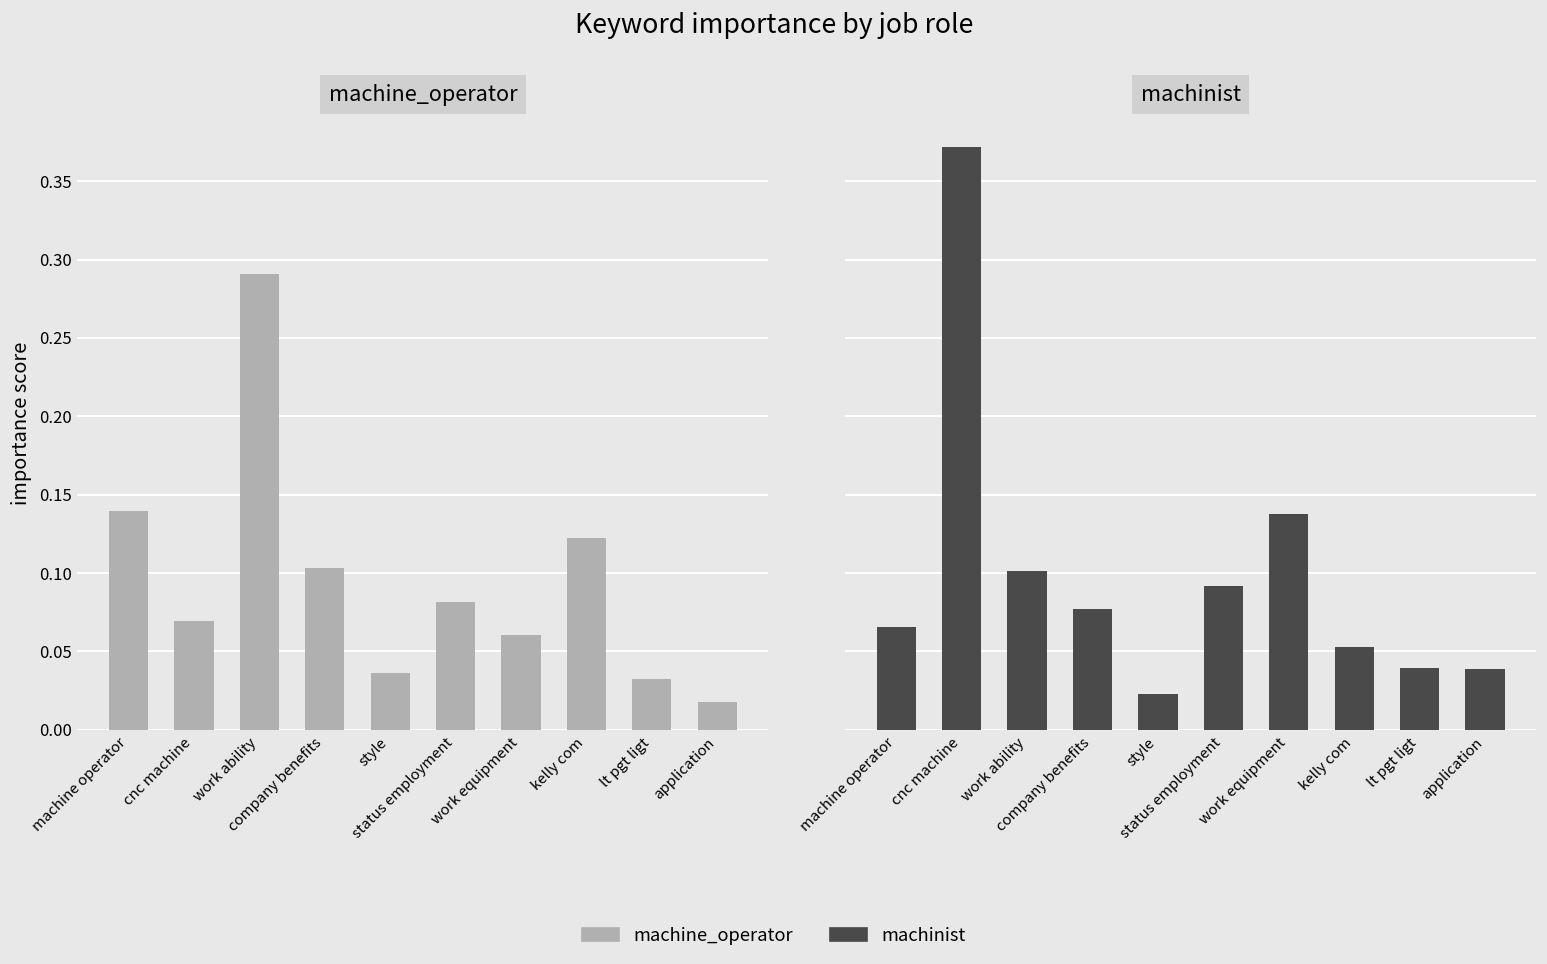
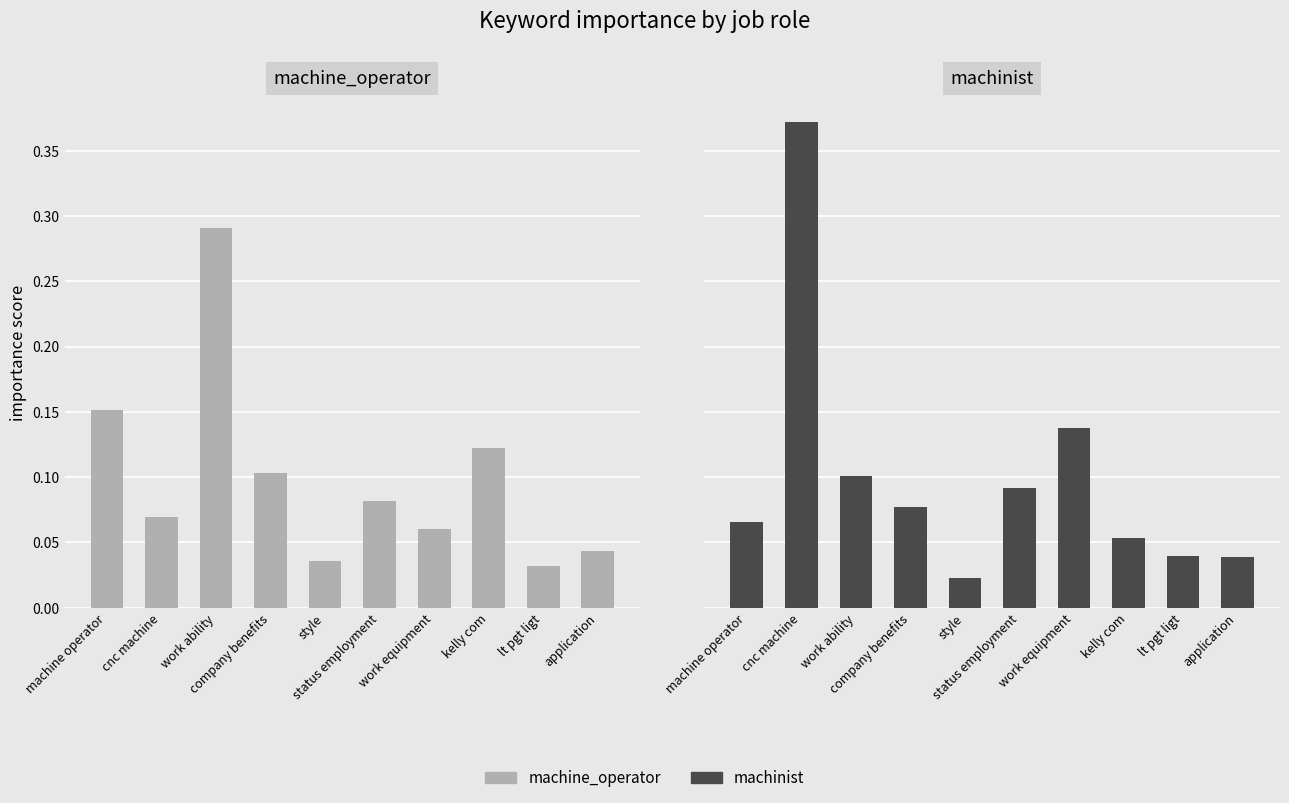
machine_operator, machine operator: 0.139 -> 0.151
machine_operator, application: 0.018 -> 0.043
